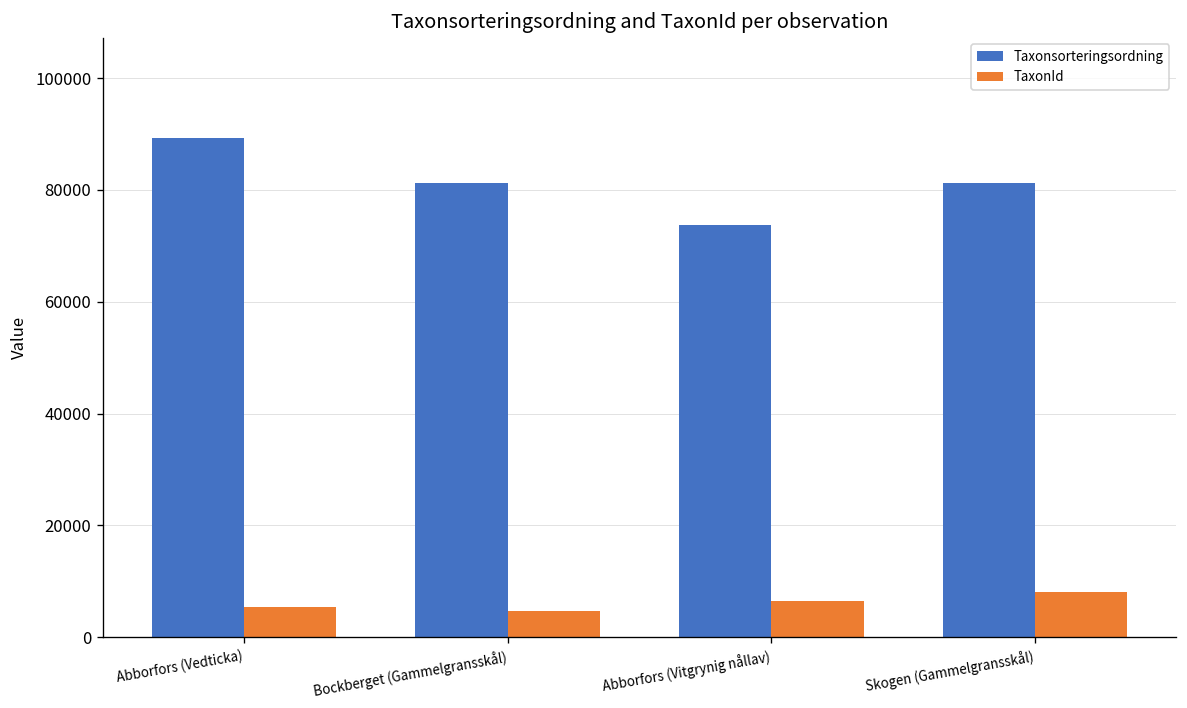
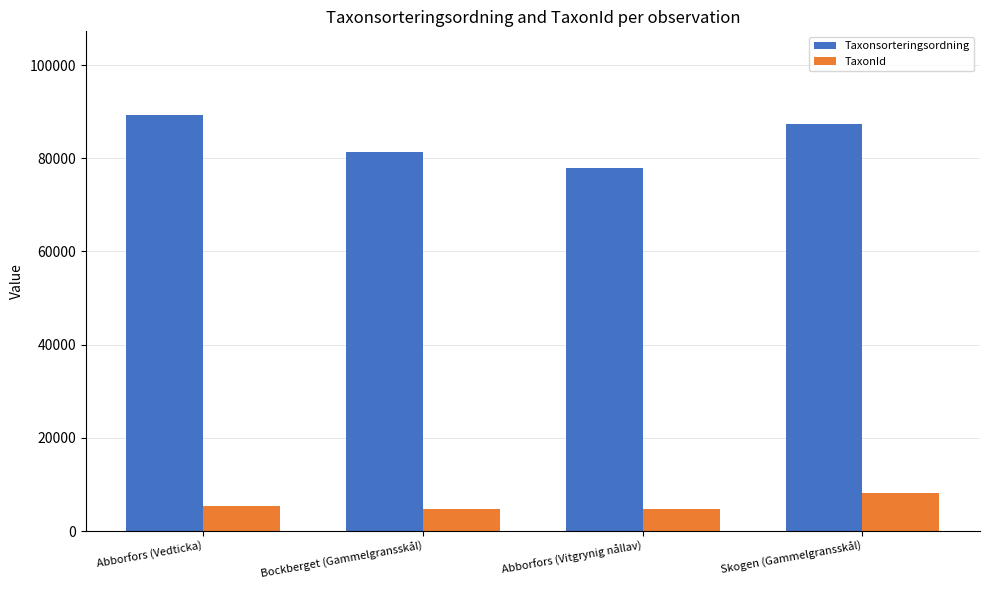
Taxonsorteringsordning, Abborfors (Vitgrynig nållav): 74000 -> 78000
TaxonId, Abborfors (Vitgrynig nållav): 6000 -> 5000
Taxonsorteringsordning, Skogen (Gammelgransskål): 81000 -> 87000
